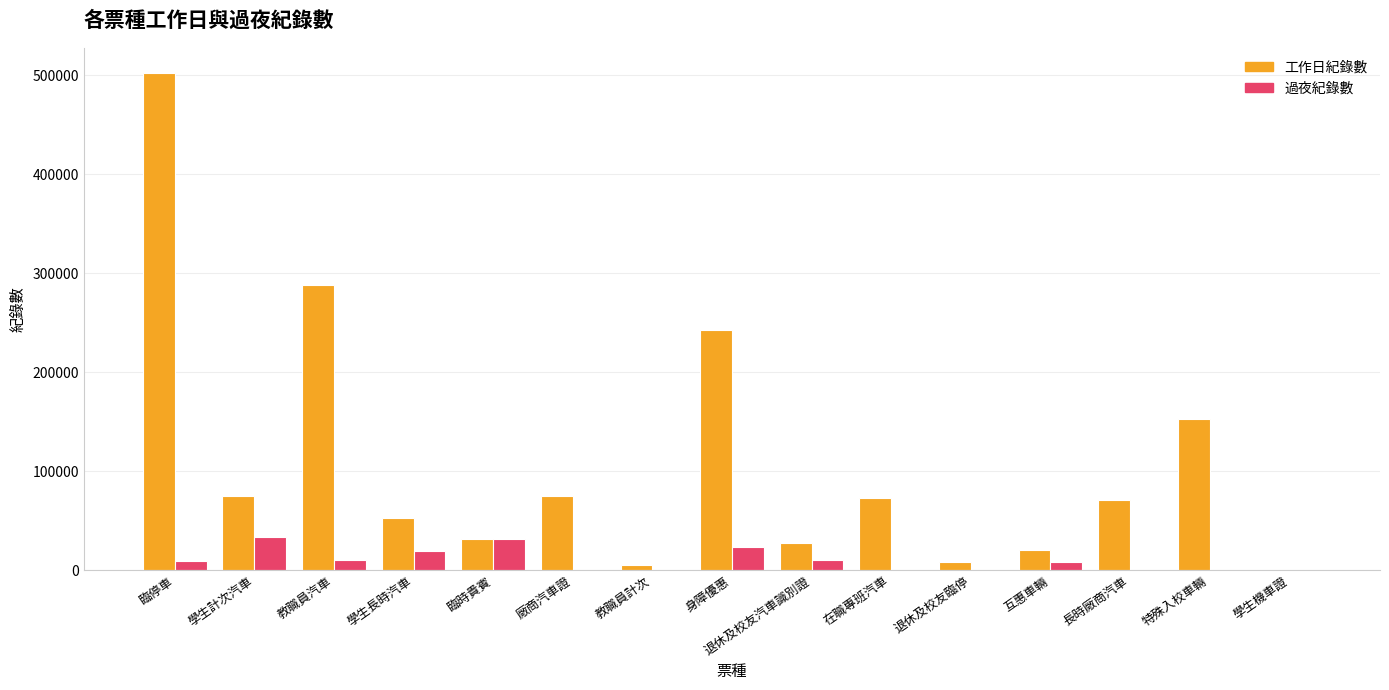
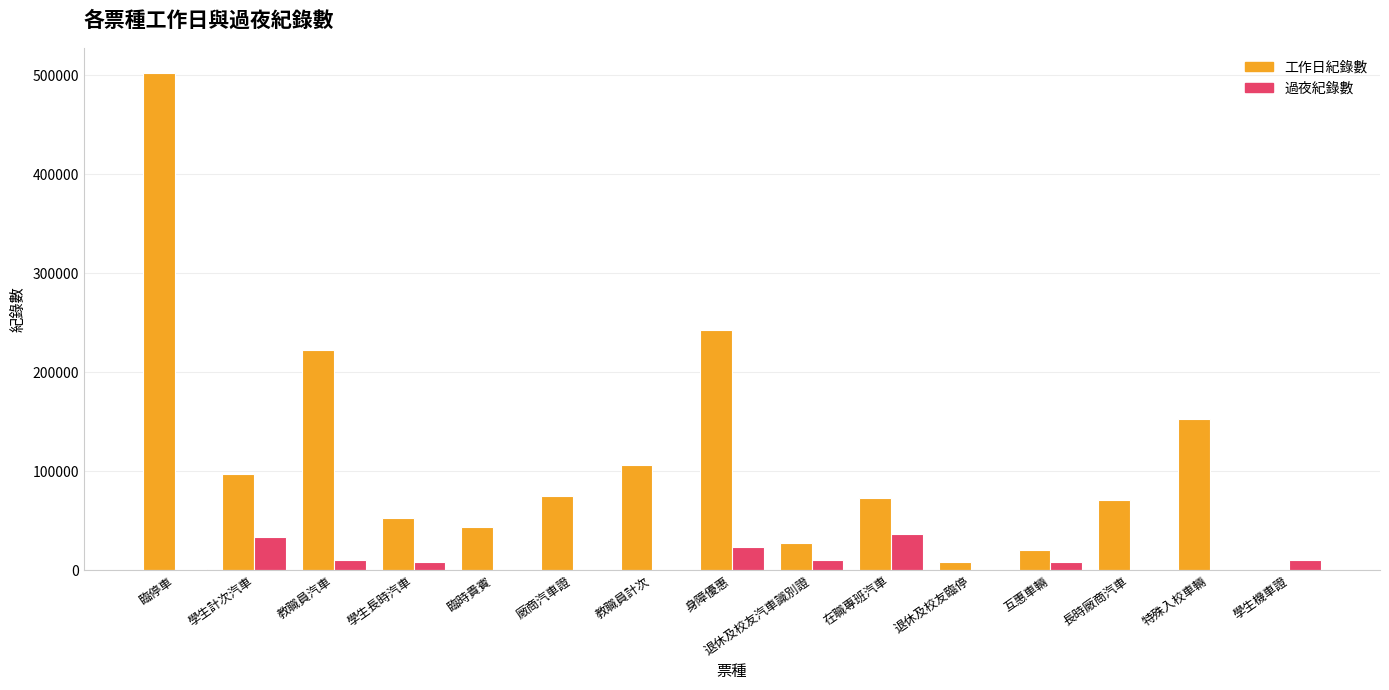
過夜紀錄數, 臨停車: 10000 -> 0
工作日紀錄數, 學生計次汽車: 80000 -> 100000
工作日紀錄數, 教職員汽車: 290000 -> 220000
過夜紀錄數, 學生長時汽車: 20000 -> 10000
工作日紀錄數, 臨時貴賓: 30000 -> 40000
過夜紀錄數, 臨時貴賓: 30000 -> 0
工作日紀錄數, 教職員計次: 10000 -> 110000
過夜紀錄數, 在職專班汽車: 0 -> 40000
過夜紀錄數, 學生機車證: 0 -> 10000
